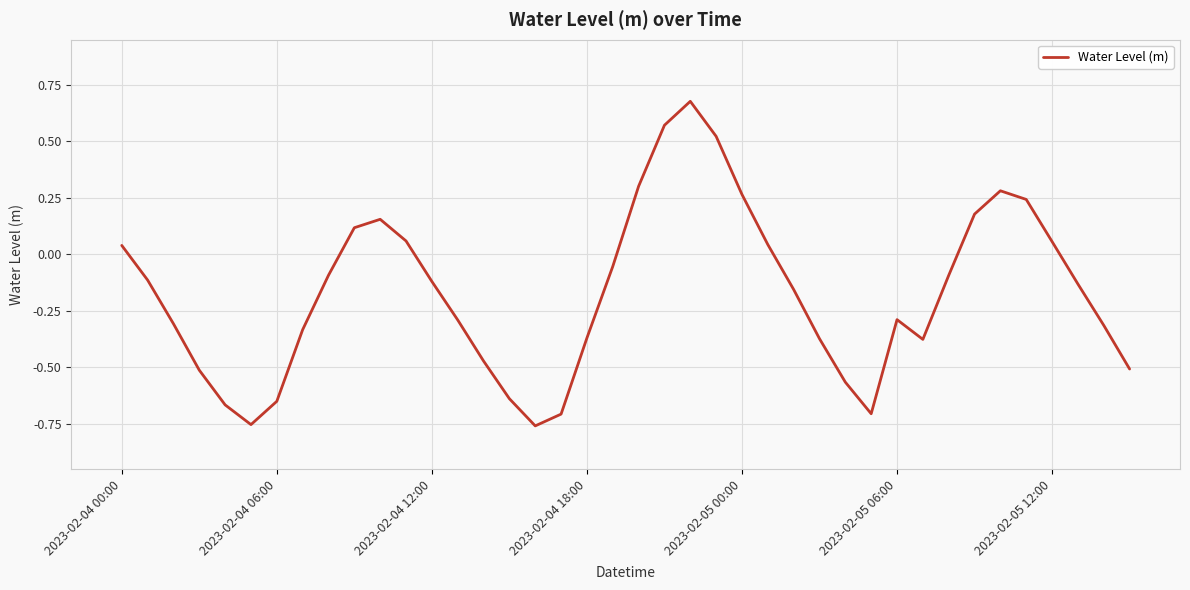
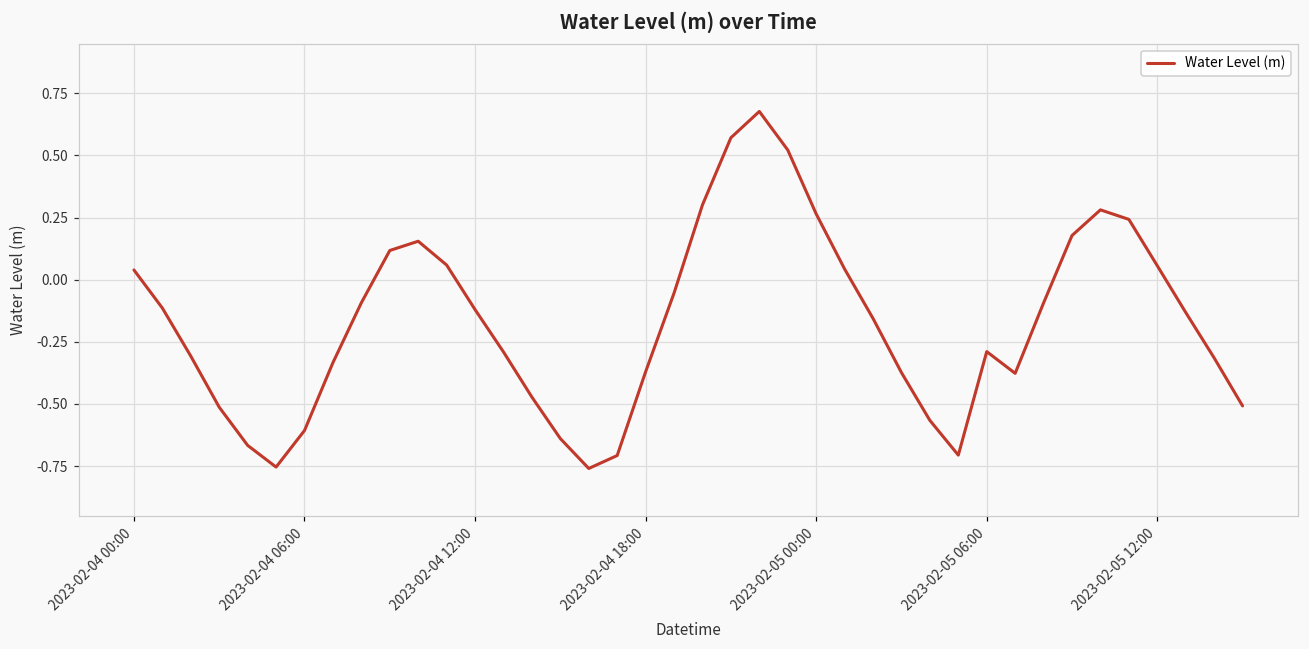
2023-02-04 06:00: -0.65 -> -0.61
